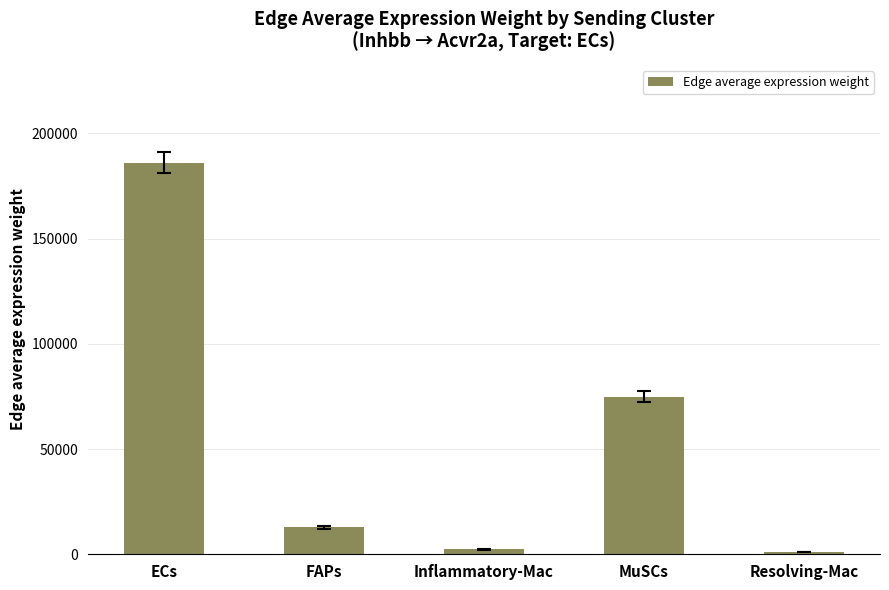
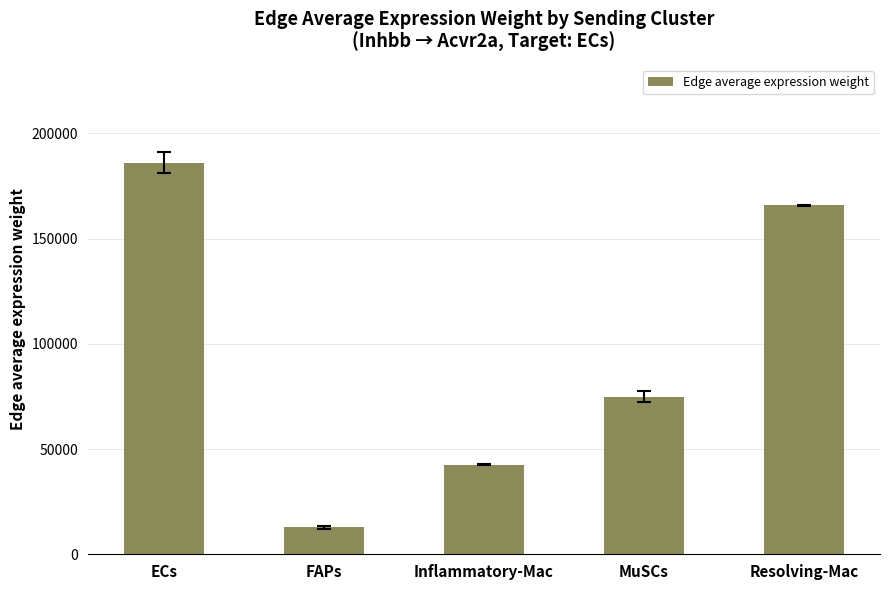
Edge average expression weight, Inflammatory-Mac: 2000 -> 43000
Edge average expression weight, Resolving-Mac: 1000 -> 166000
